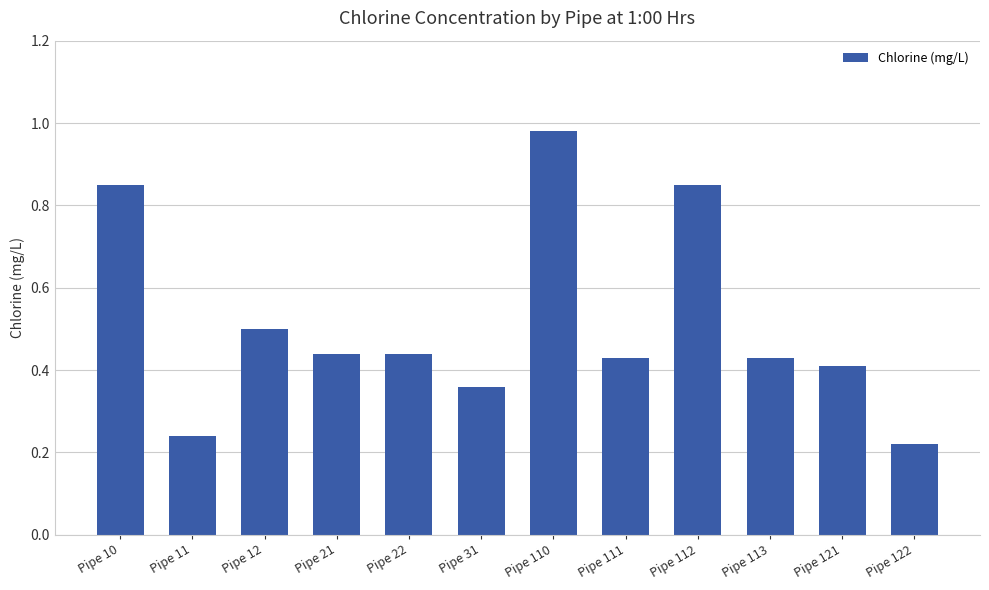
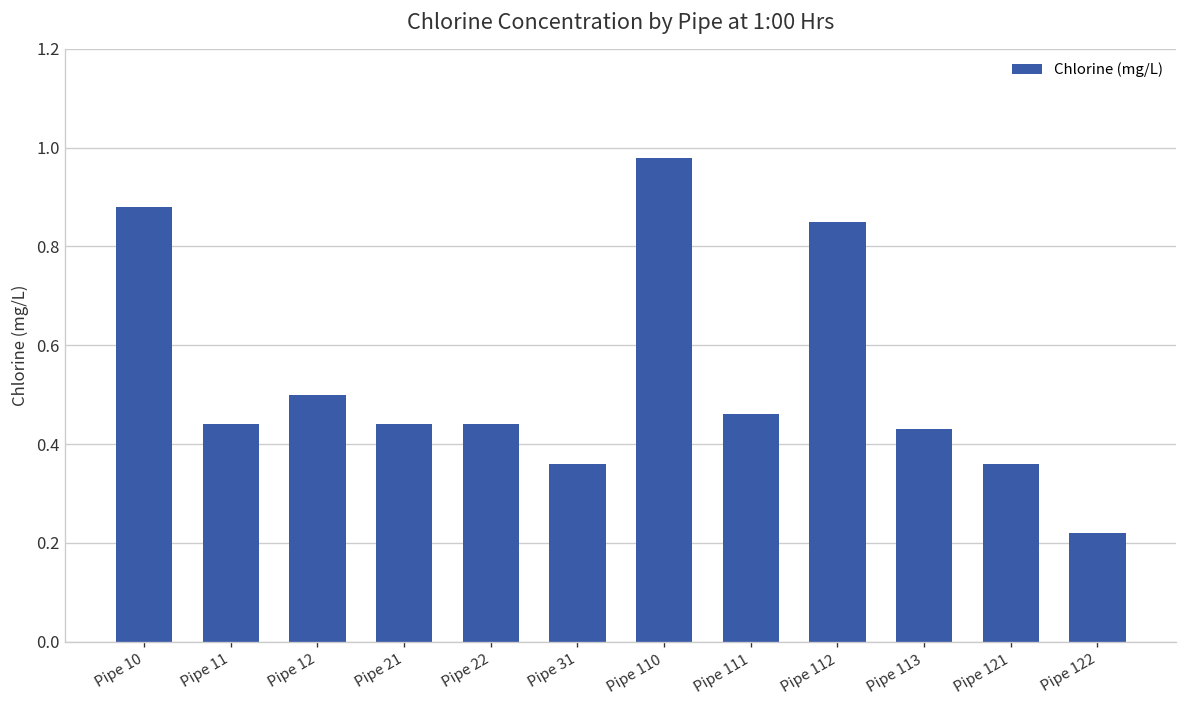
Pipe 10: 0.85 -> 0.88
Pipe 11: 0.24 -> 0.44
Pipe 111: 0.43 -> 0.46
Pipe 121: 0.41 -> 0.36
